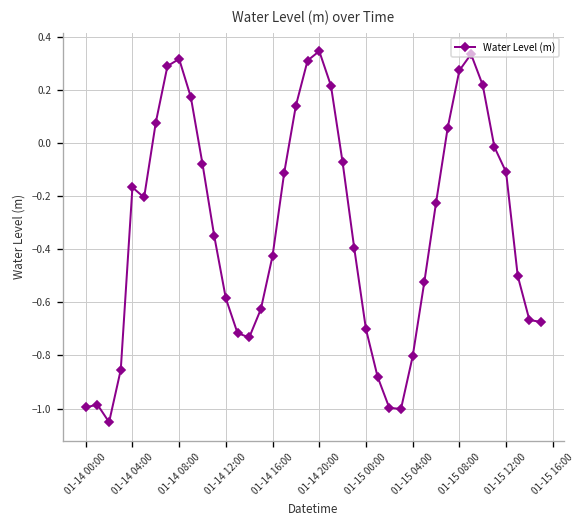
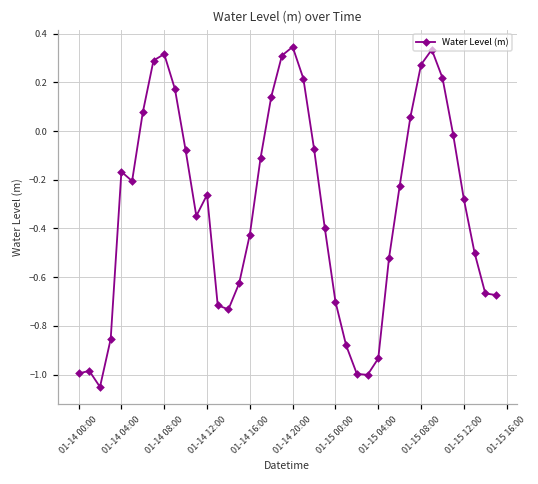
01-14 12:00: -0.59 -> -0.26
01-15 04:00: -0.80 -> -0.93
01-15 12:00: -0.11 -> -0.28
